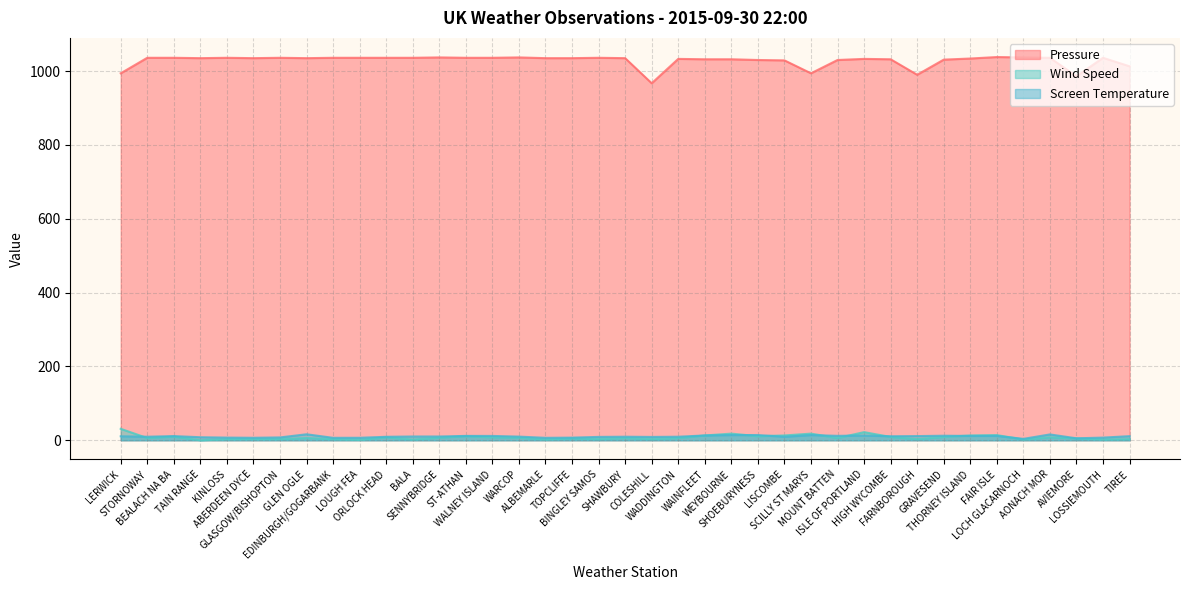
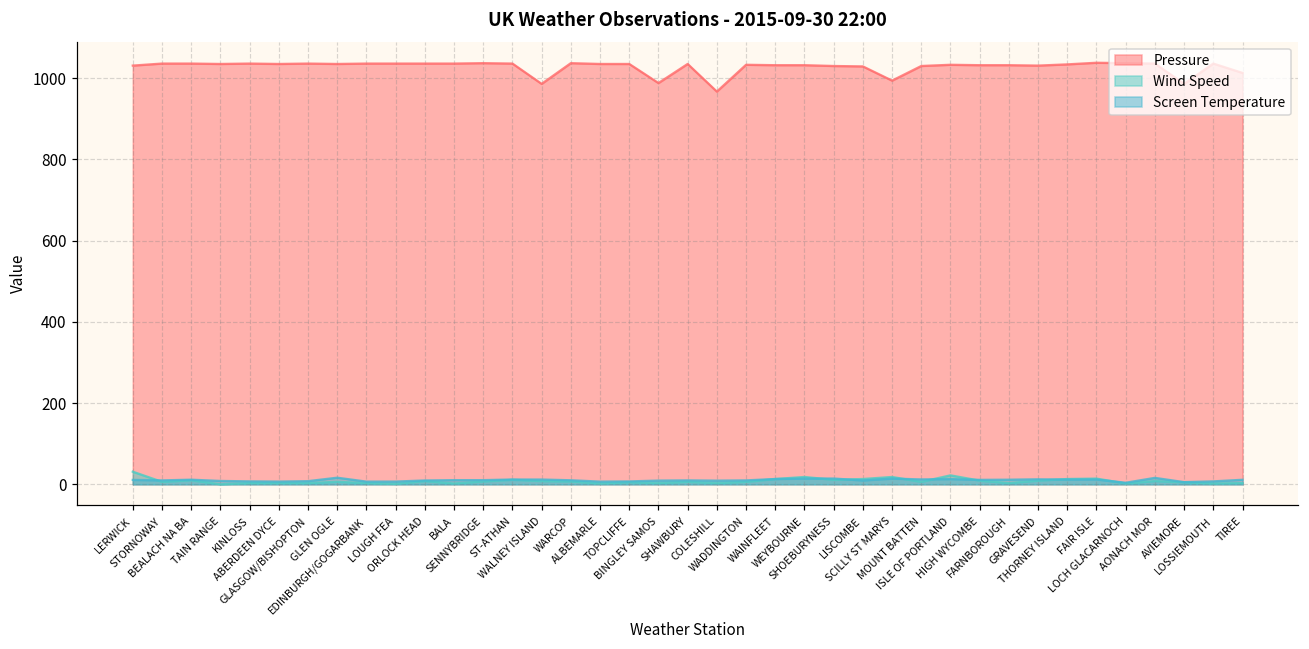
Pressure, LERWICK: 990 -> 1030
Pressure, WALNEY ISLAND: 1040 -> 990
Pressure, BINGLEY SAMOS: 1040 -> 990
Pressure, FARNBOROUGH: 990 -> 1030
